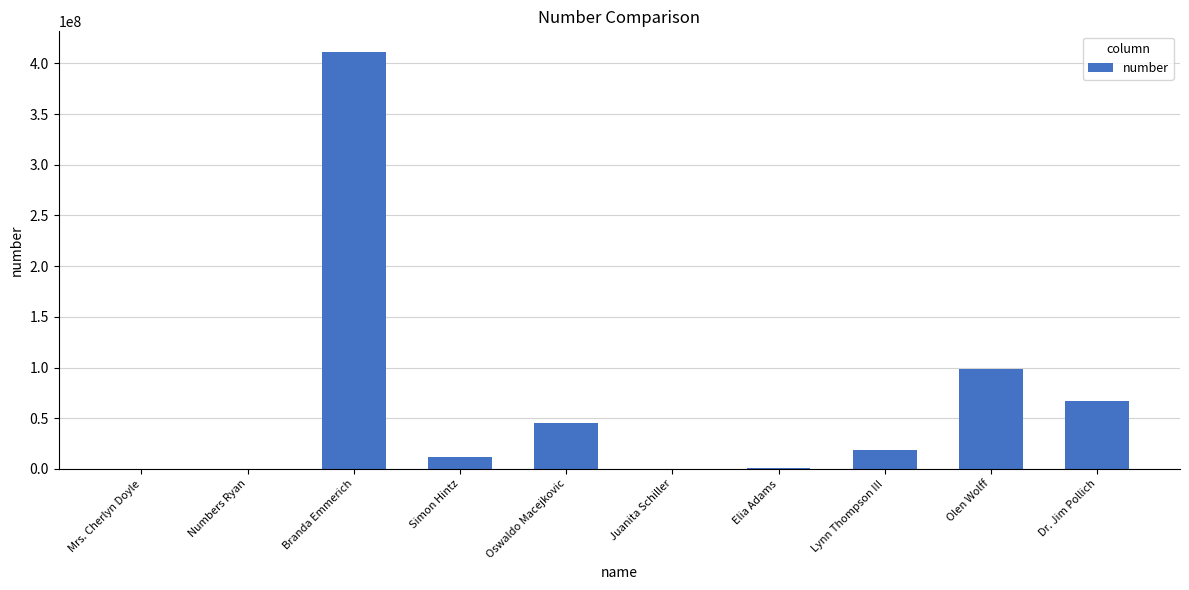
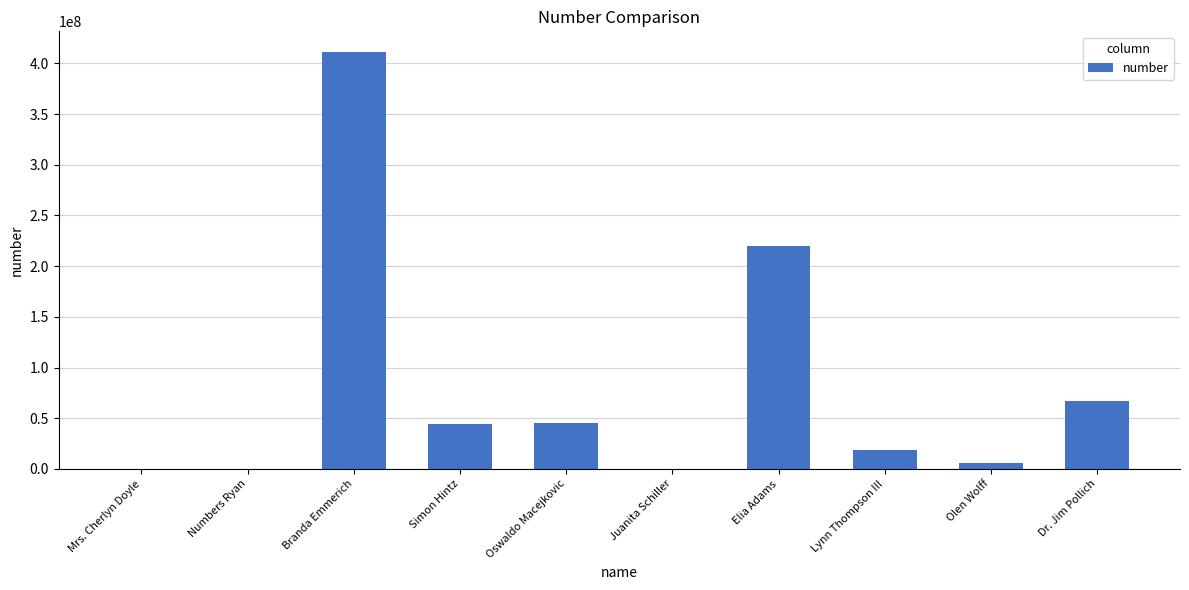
Simon Hintz: 12000000 -> 45000000
Elia Adams: 1000000 -> 220000000
Olen Wolff: 99000000 -> 6000000
